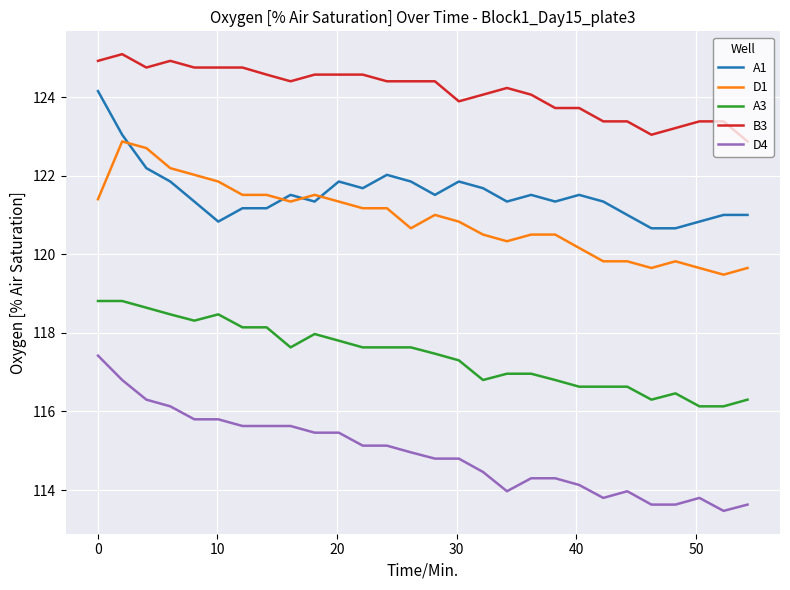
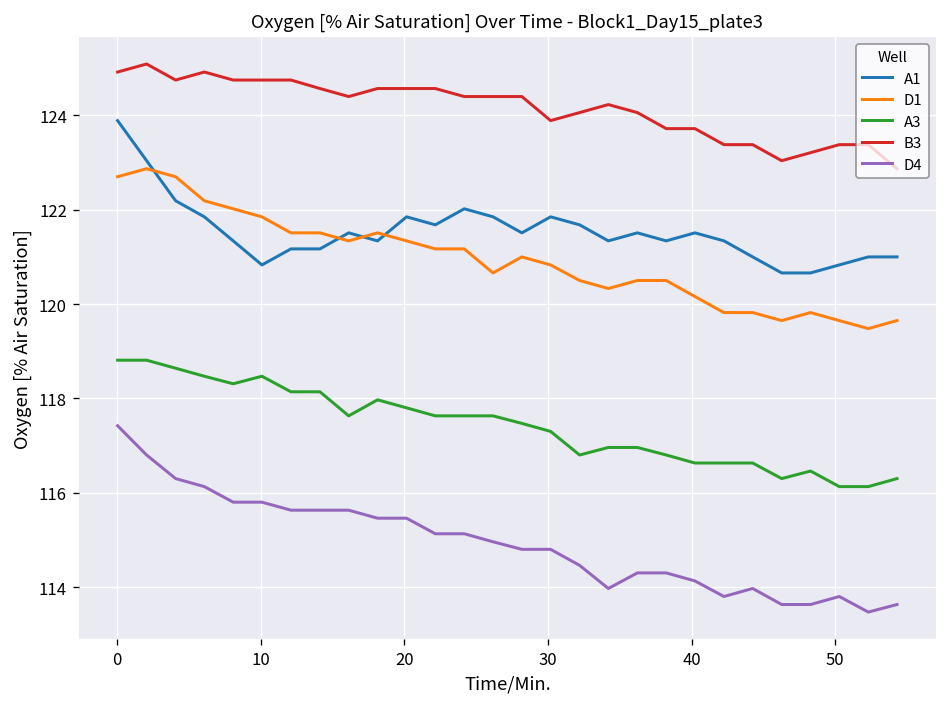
A1, 0: 124.2 -> 123.9
D1, 0: 121.4 -> 122.7
